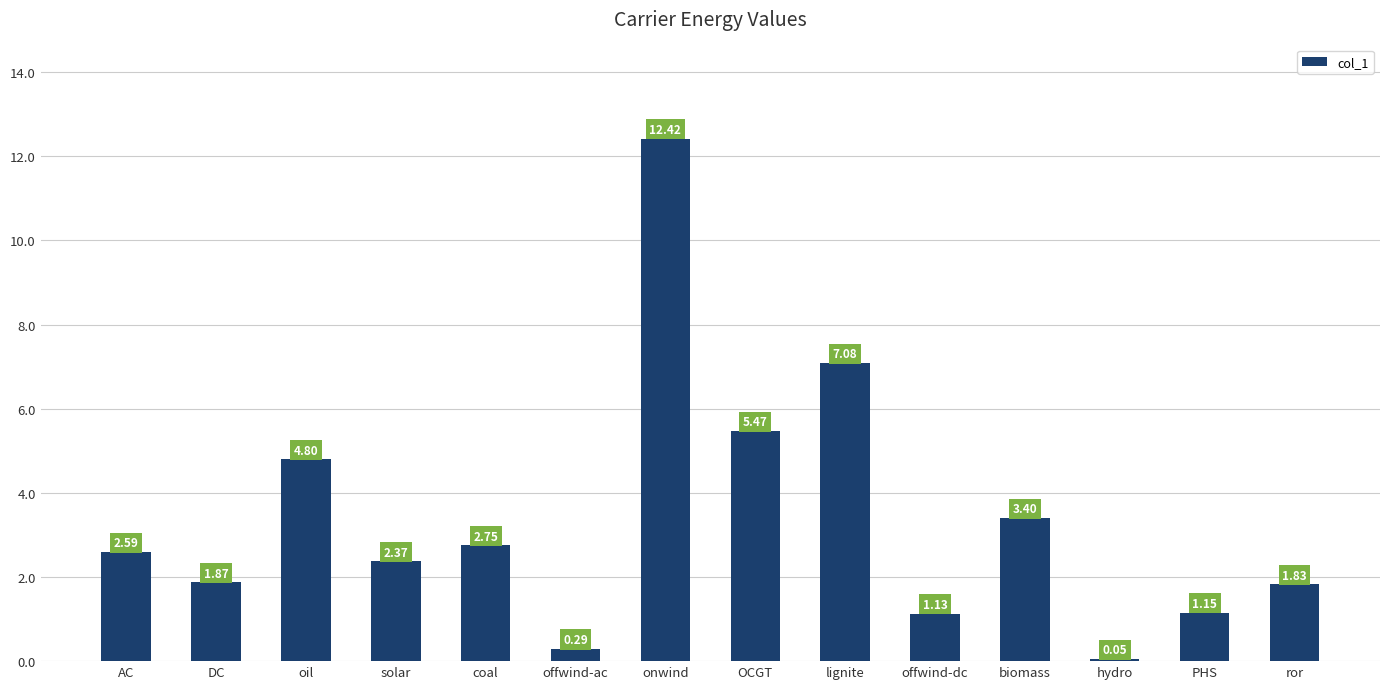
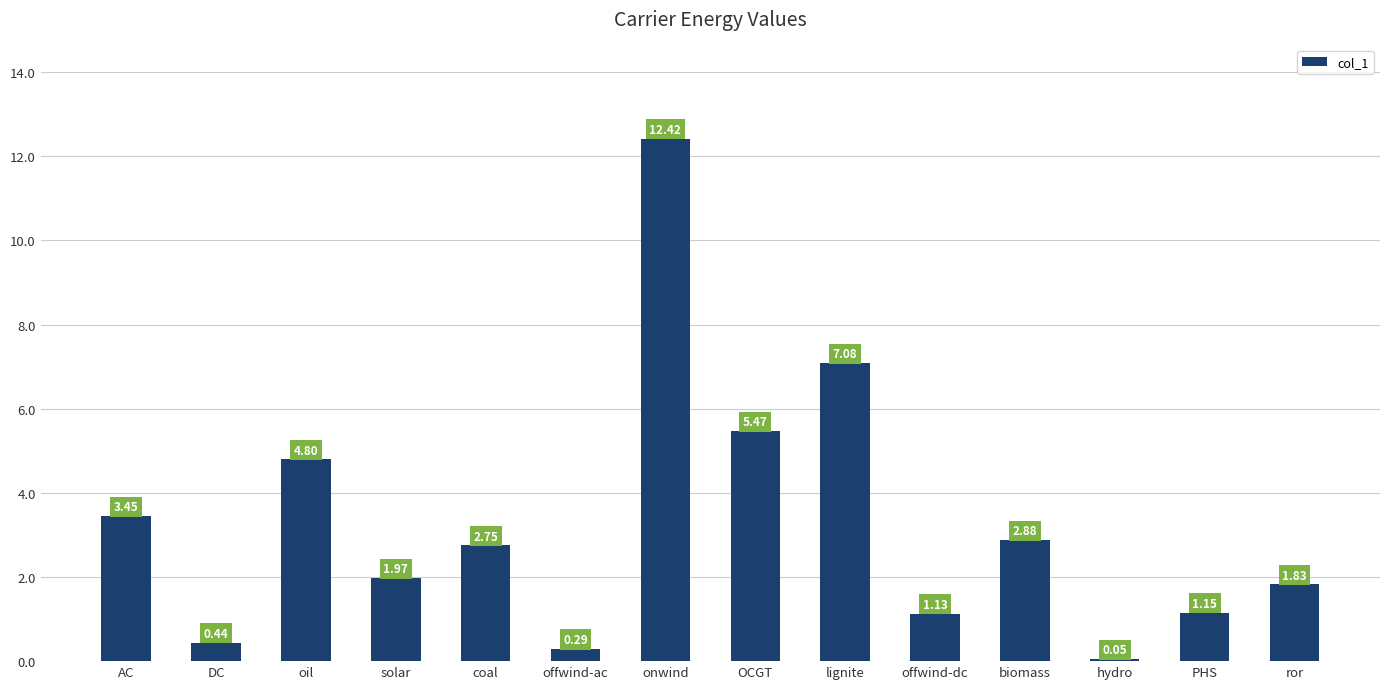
AC: 2.59 -> 3.45
DC: 1.87 -> 0.44
solar: 2.37 -> 1.97
biomass: 3.40 -> 2.88
